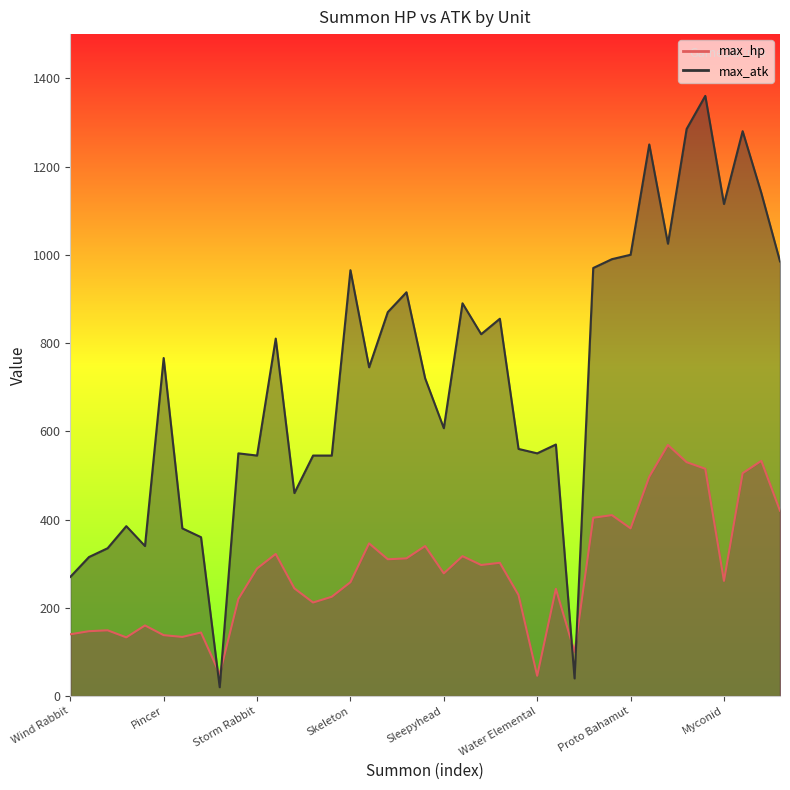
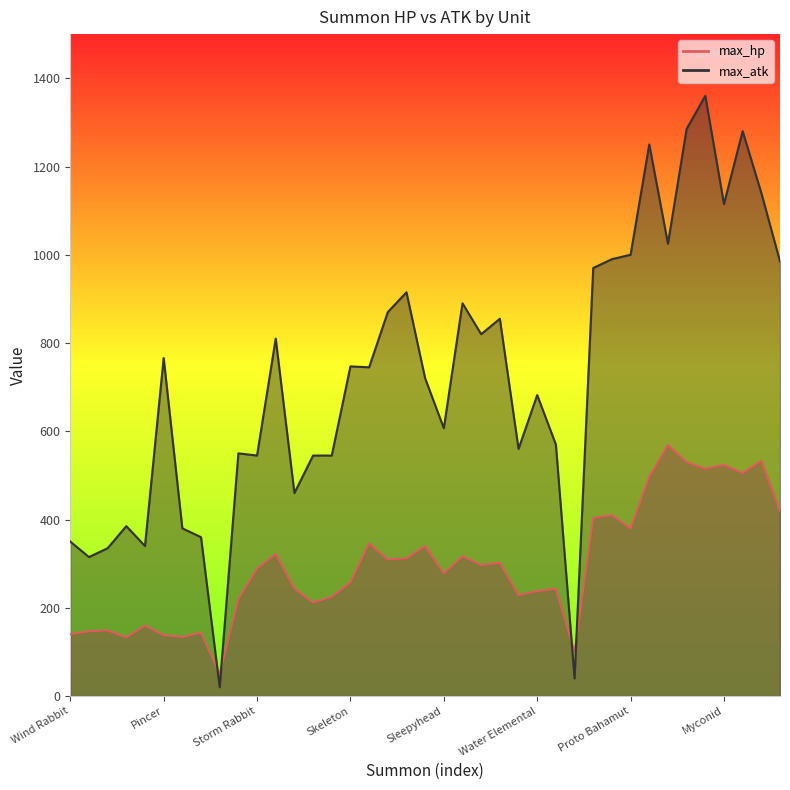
max_atk, Wind Rabbit: 270 -> 350
max_atk, Skeleton: 970 -> 750
max_hp, Water Elemental: 50 -> 240
max_atk, Water Elemental: 550 -> 680
max_hp, Myconid: 260 -> 520
